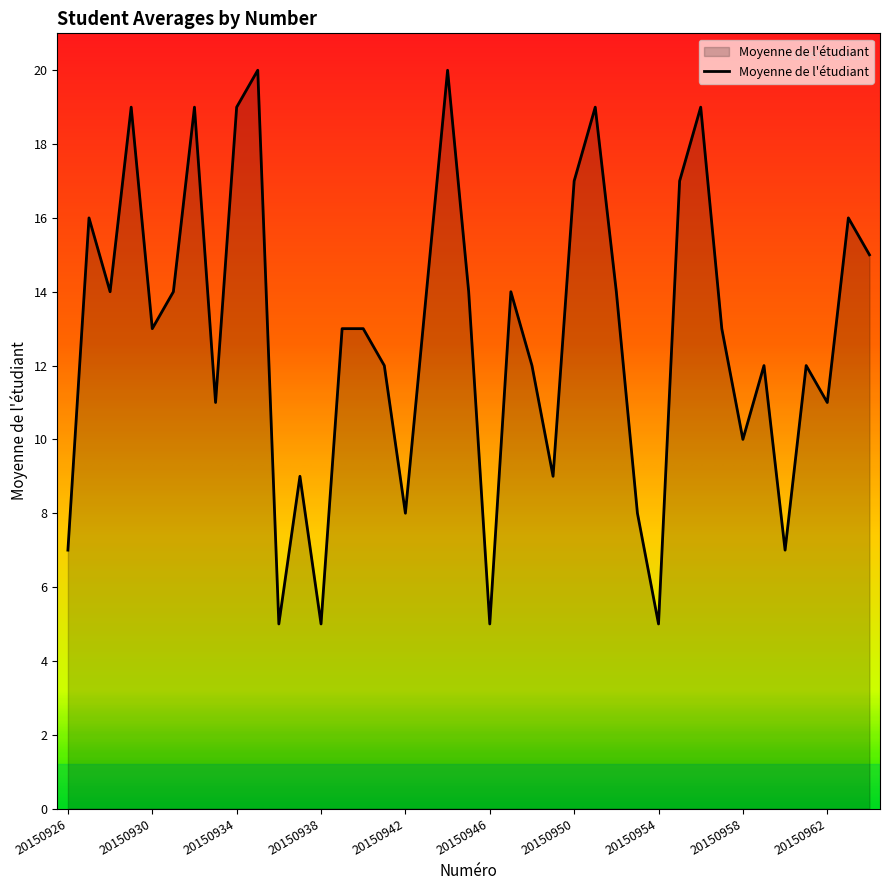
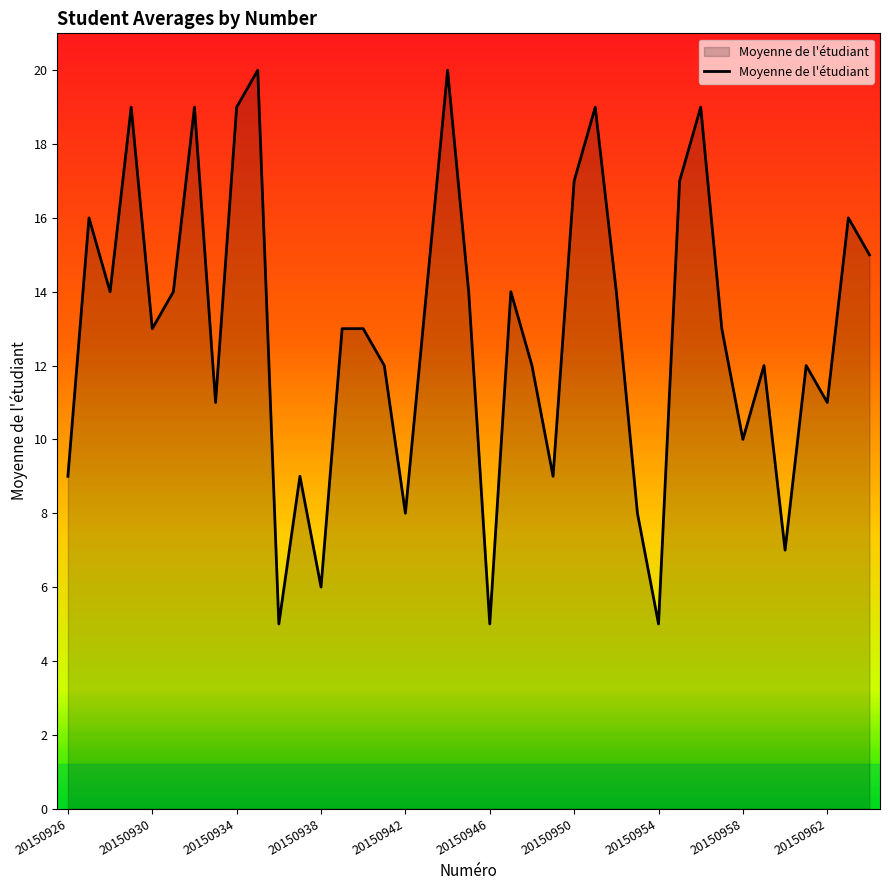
20150926: 7 -> 9
20150938: 5 -> 6
